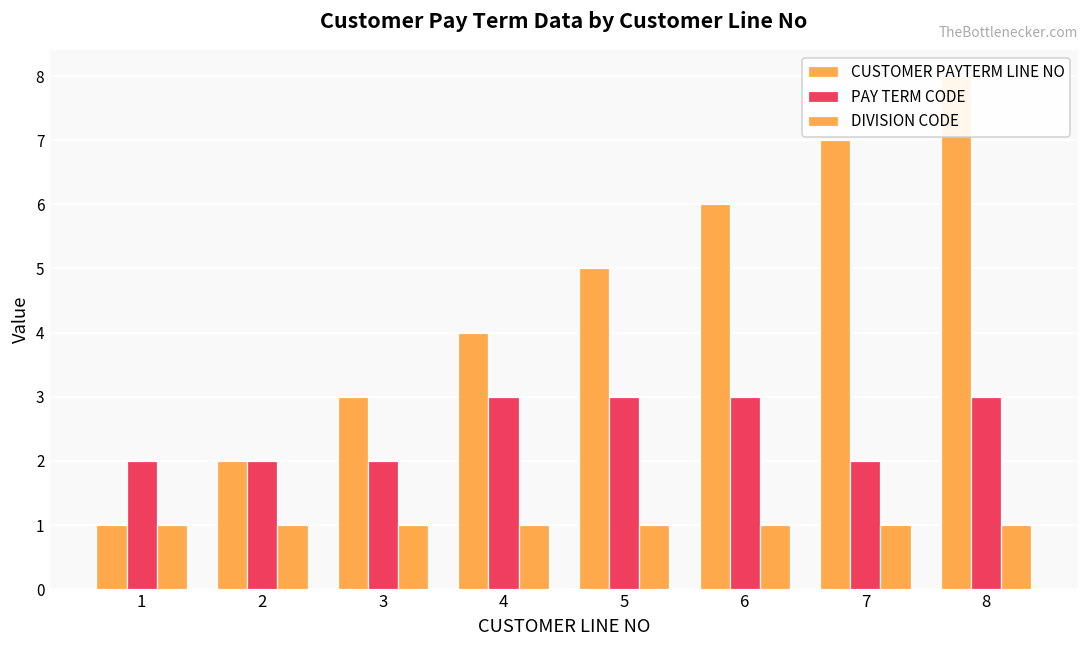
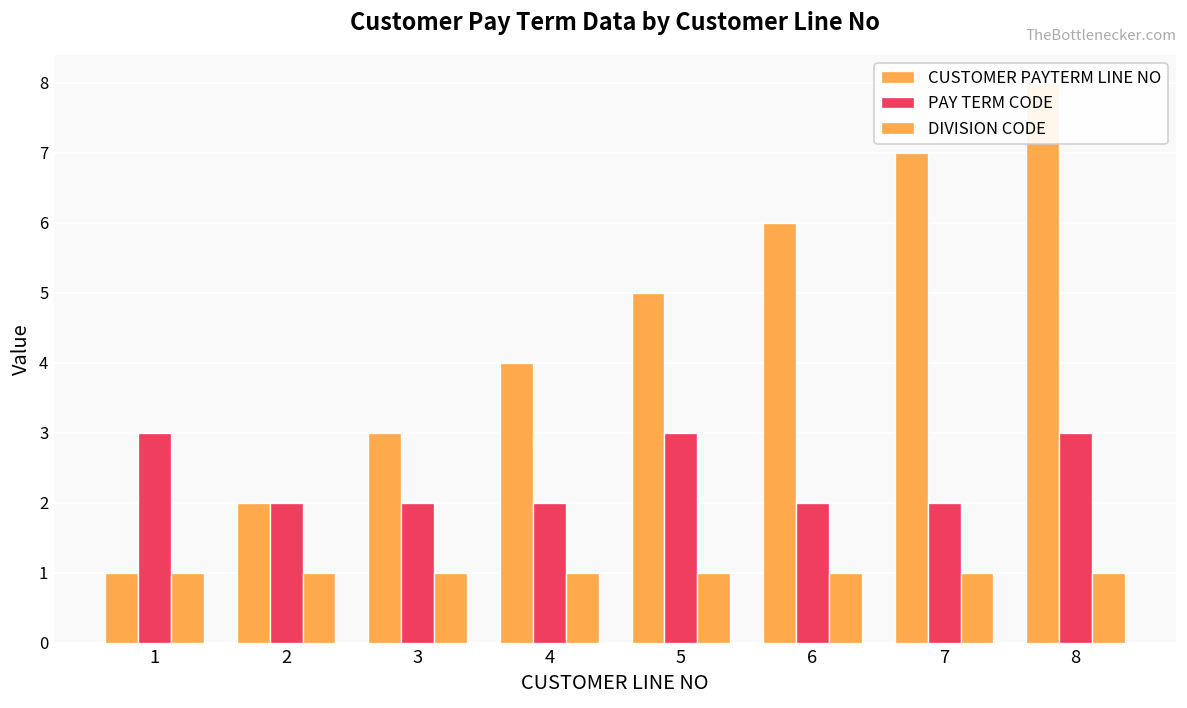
PAY TERM CODE, 1: 2 -> 3
PAY TERM CODE, 4: 3 -> 2
PAY TERM CODE, 6: 3 -> 2
